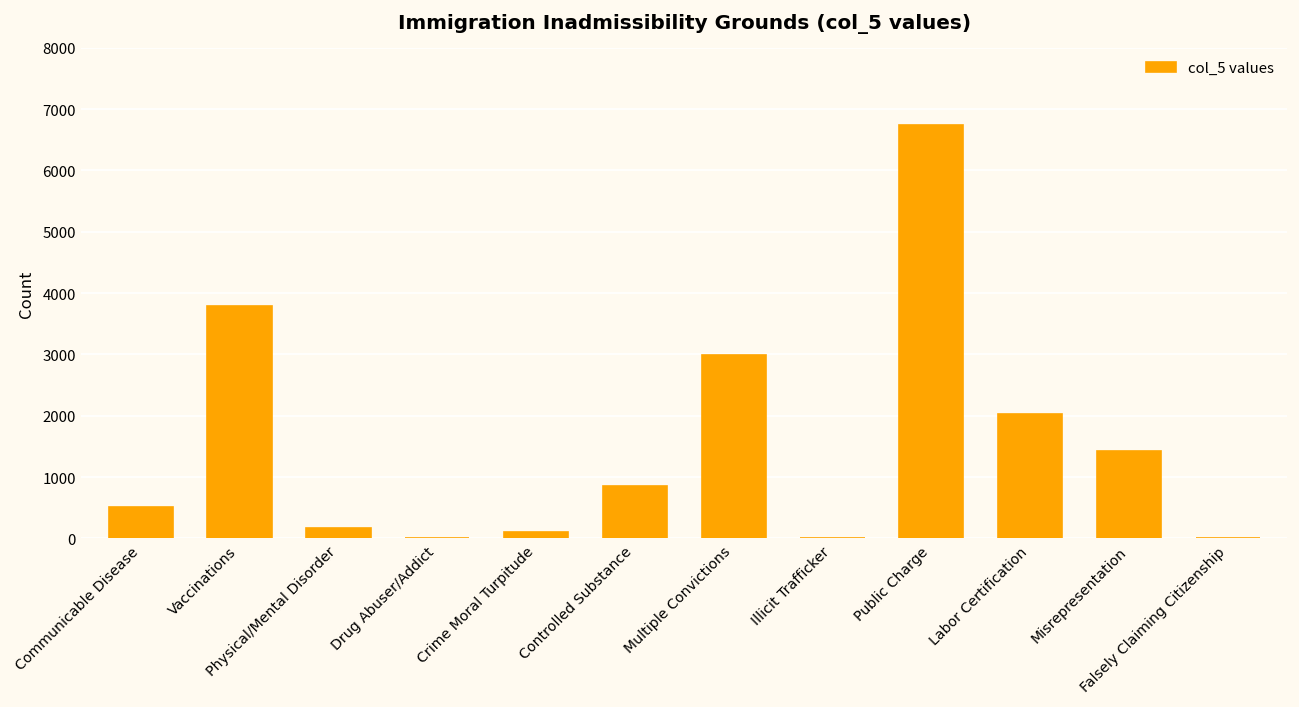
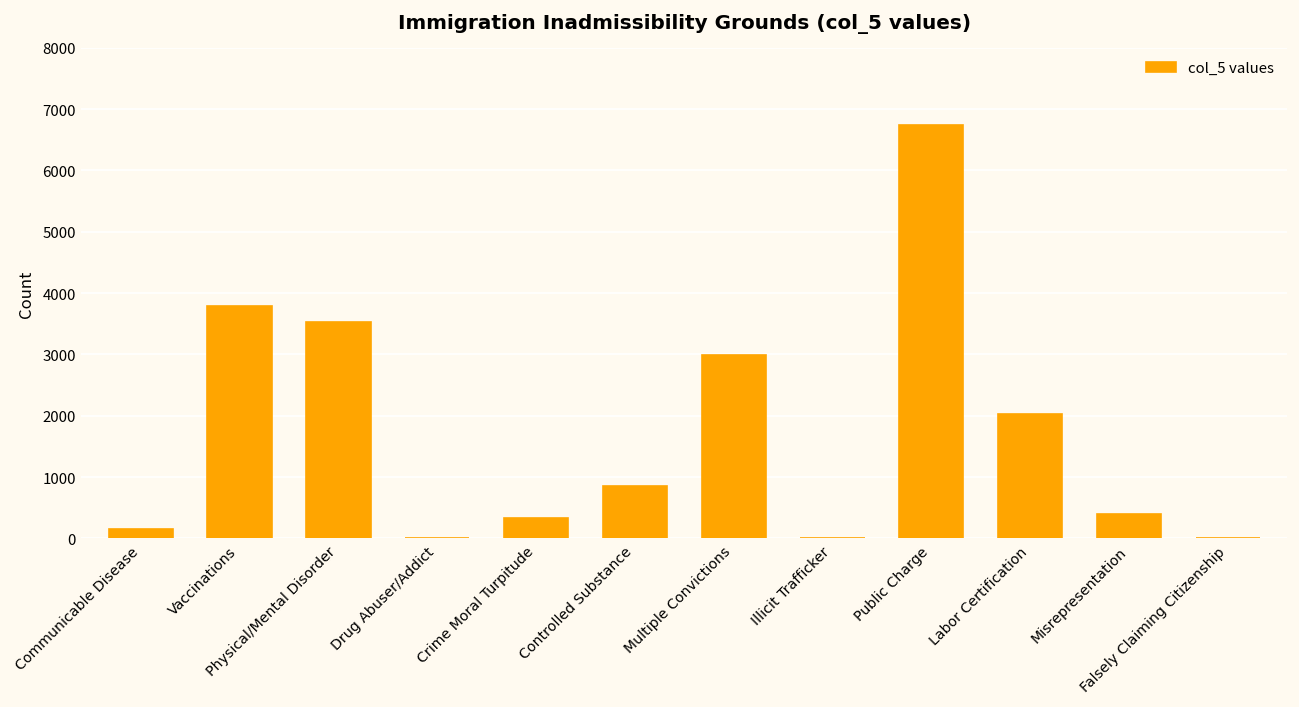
Communicable Disease: 500 -> 200
Physical/Mental Disorder: 200 -> 3500
Crime Moral Turpitude: 100 -> 300
Misrepresentation: 1400 -> 400
